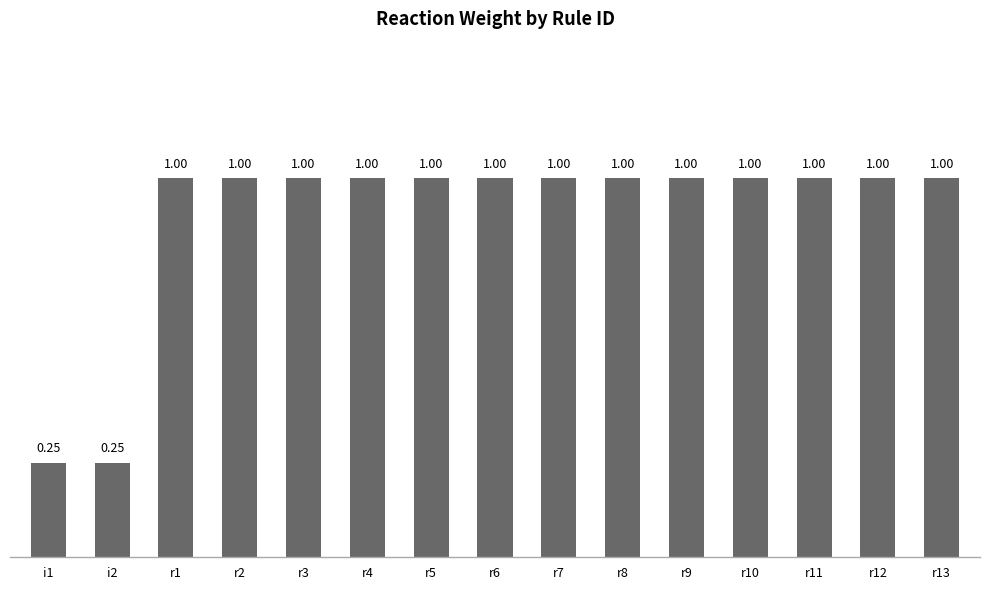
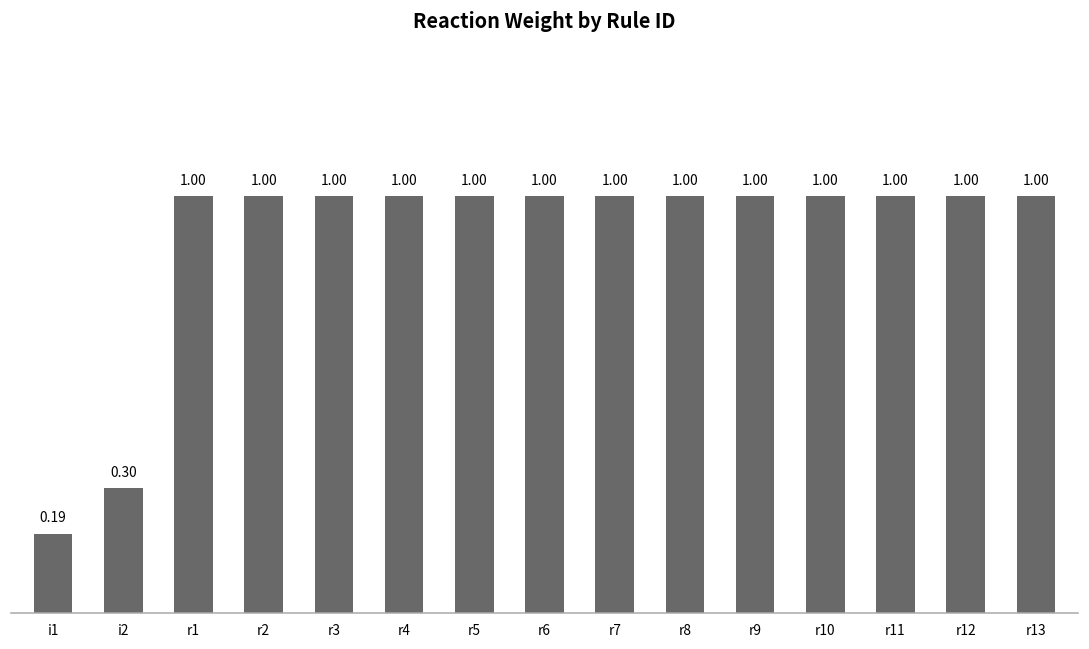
i1: 0.25 -> 0.19
i2: 0.25 -> 0.30
